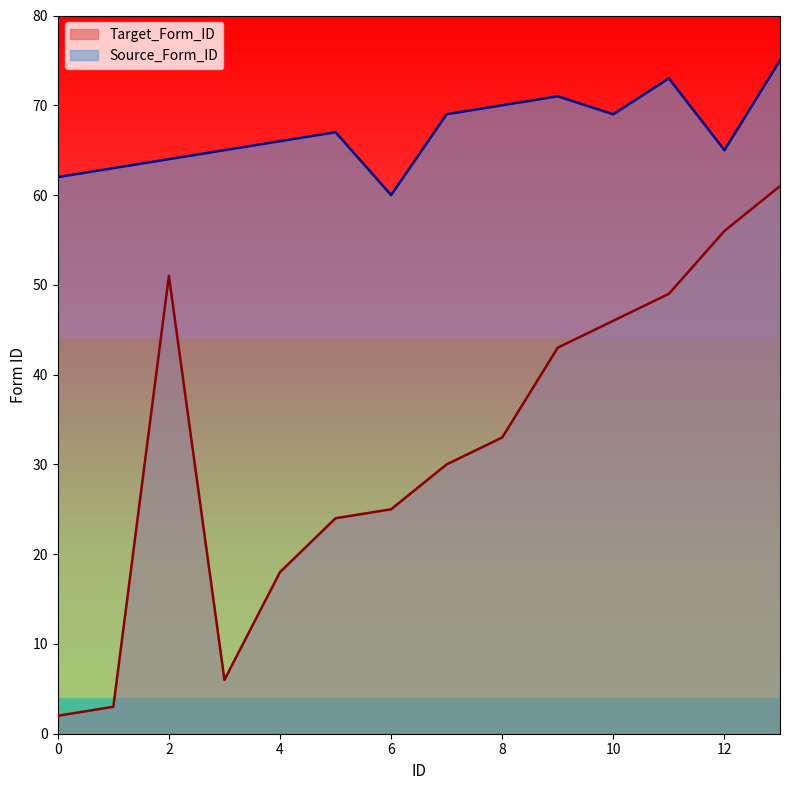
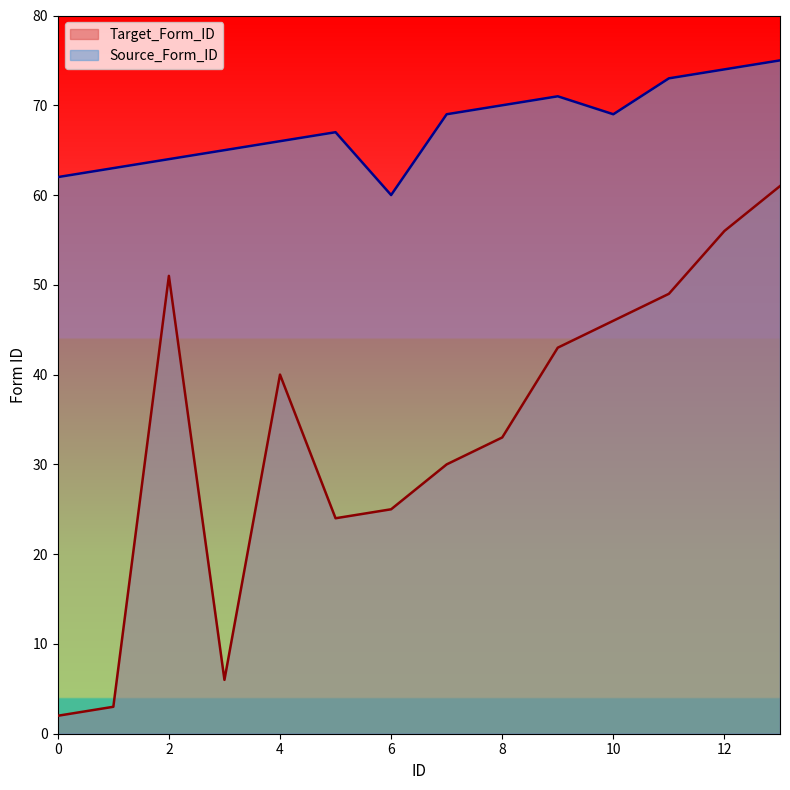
Target_Form_ID, 4: 18 -> 40
Source_Form_ID, 12: 65 -> 74
